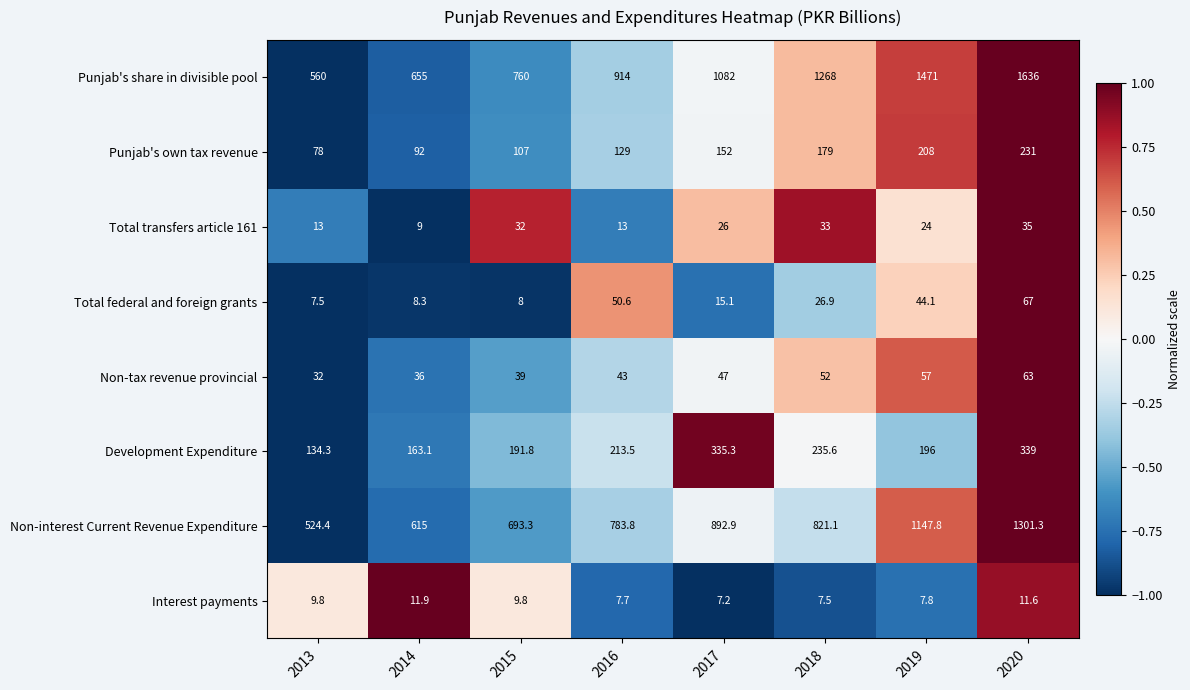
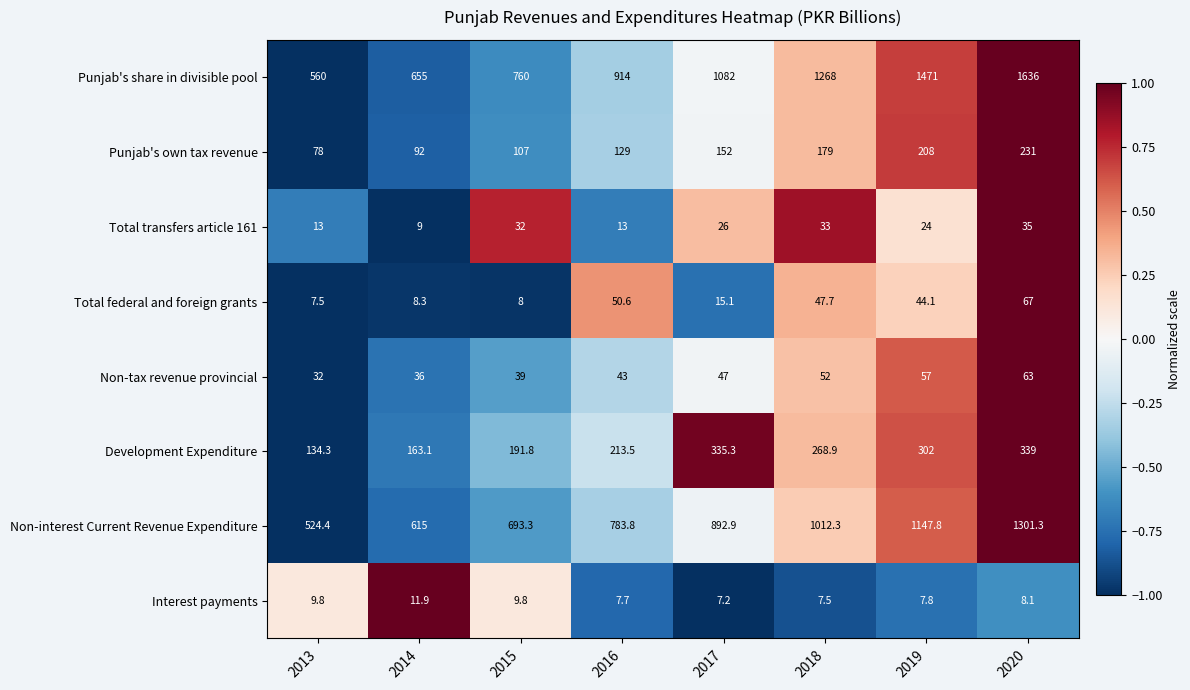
Total federal and foreign grants, 2018: 26.9 -> 47.7
Development Expenditure, 2018: 235.6 -> 268.9
Development Expenditure, 2019: 196 -> 302
Non-interest Current Revenue Expenditure, 2018: 821.1 -> 1012.3
Interest payments, 2020: 11.6 -> 8.1
